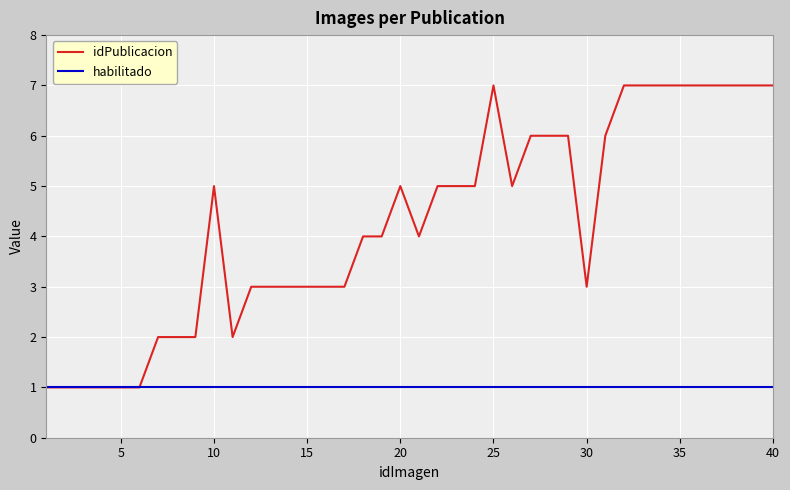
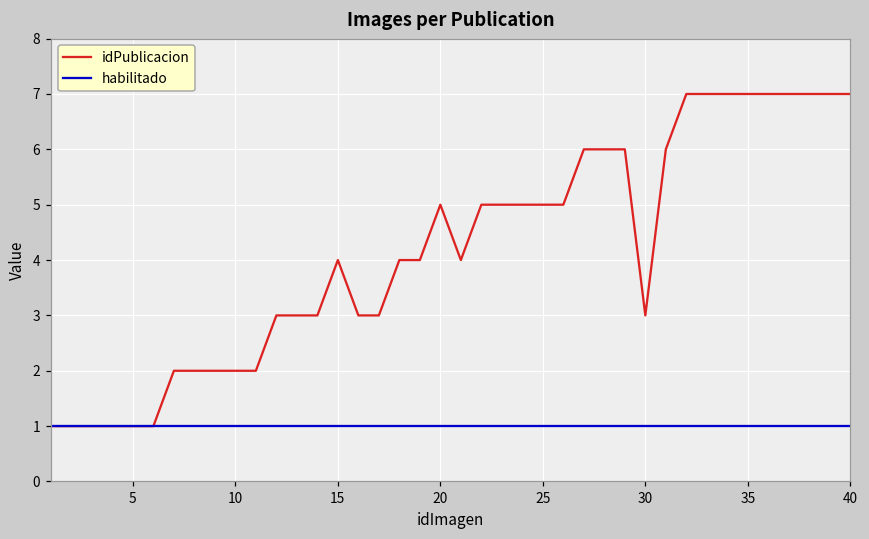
idPublicacion, 10: 5 -> 2
idPublicacion, 15: 3 -> 4
idPublicacion, 25: 7 -> 5
